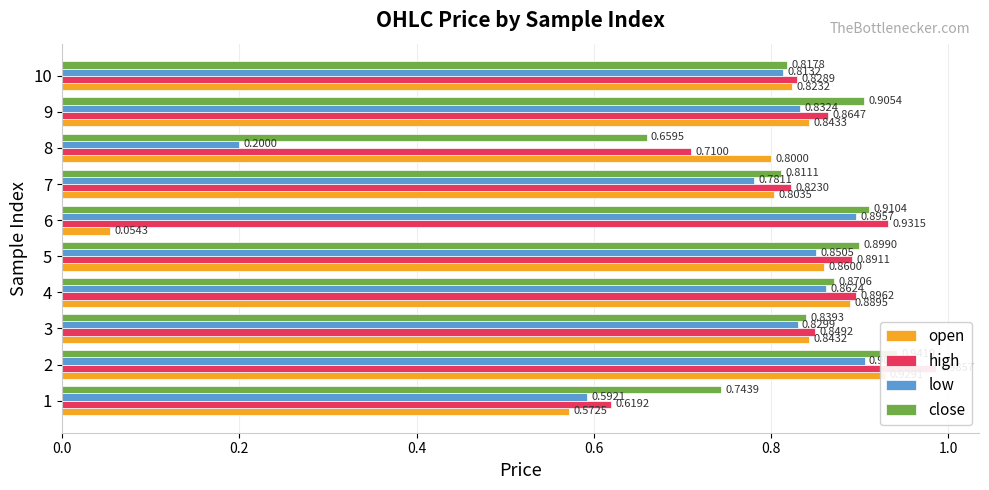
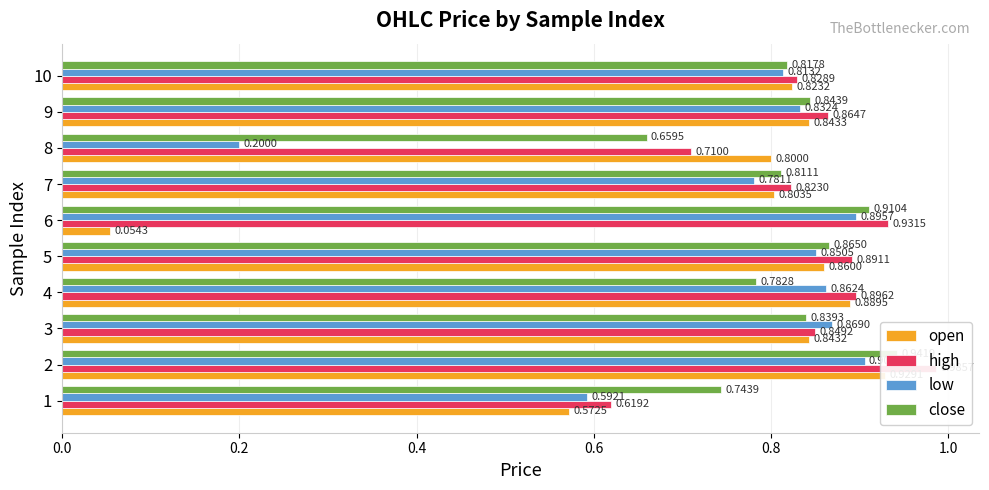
close, 9: 0.9054 -> 0.8439
close, 5: 0.8990 -> 0.8650
close, 4: 0.8706 -> 0.7828
low, 3: 0.8299 -> 0.8690
